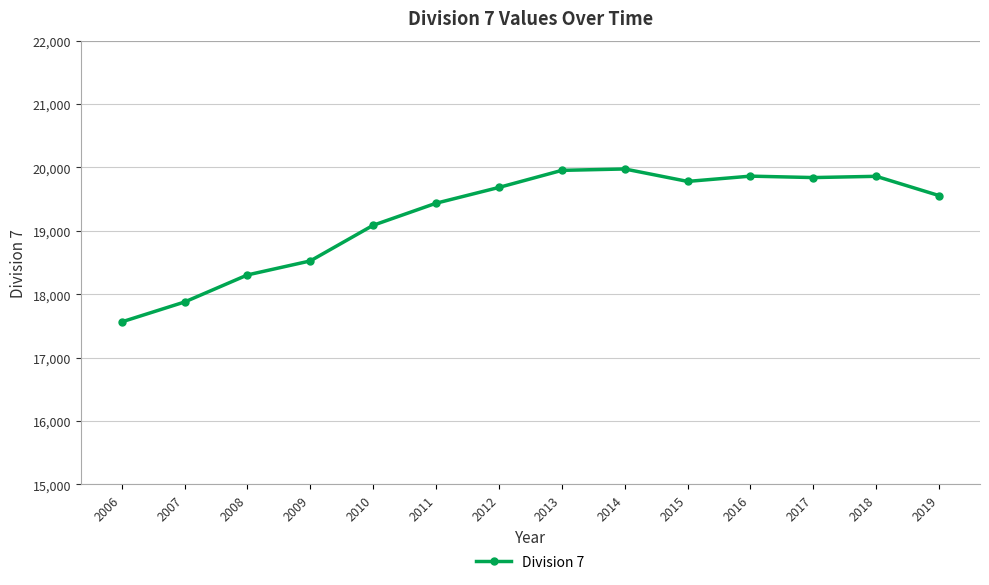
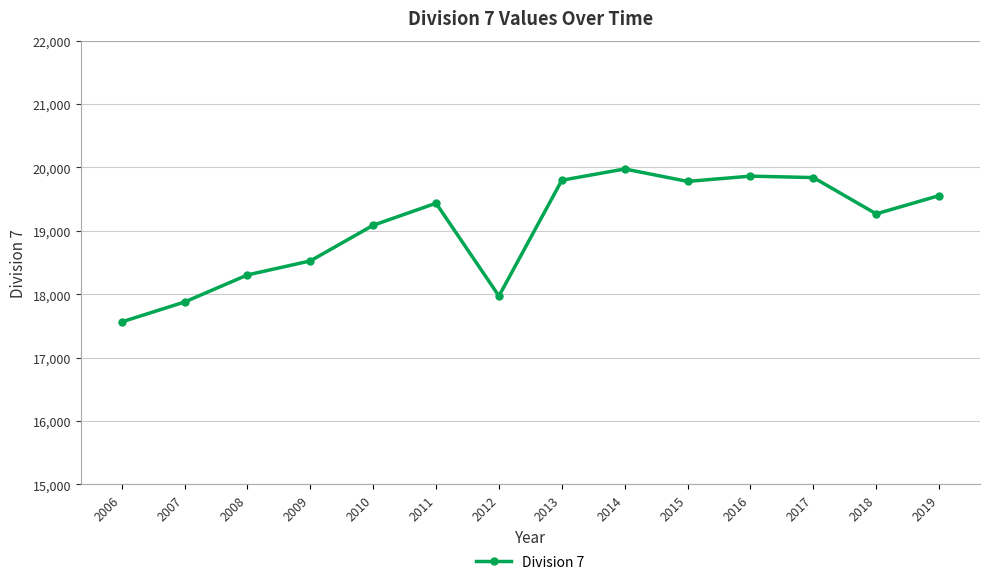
2012: 19,700 -> 18,000
2013: 20,000 -> 19,800
2018: 19,900 -> 19,300
